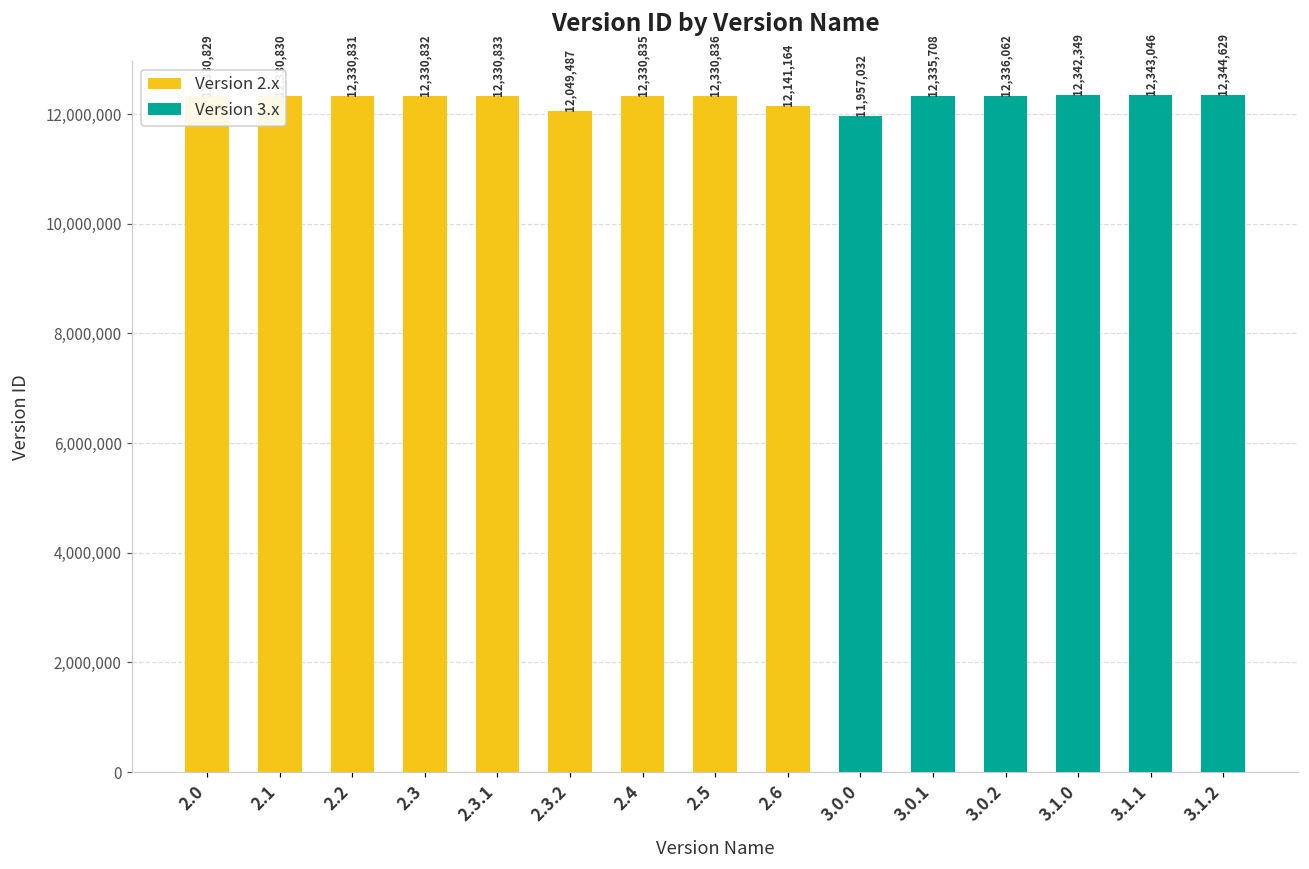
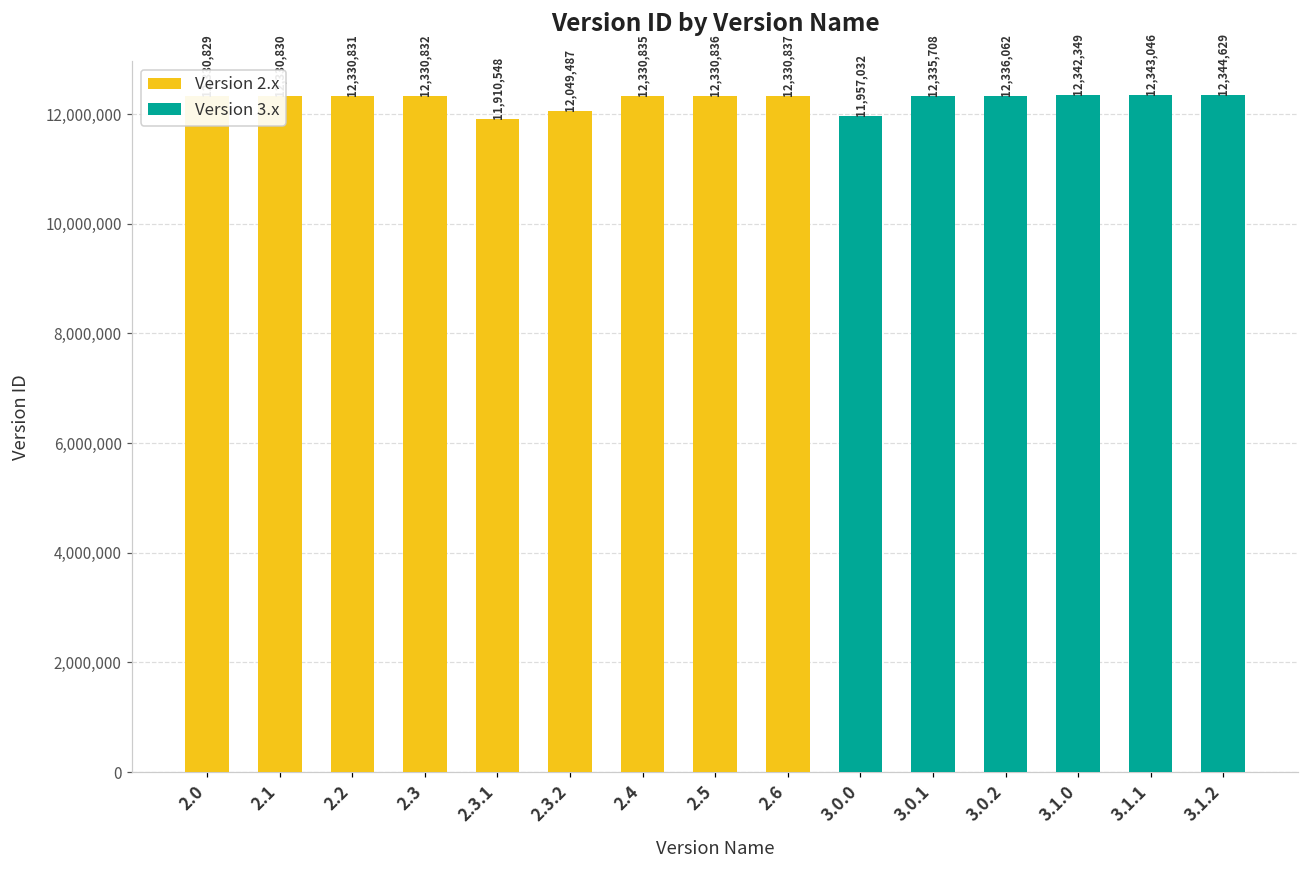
Version 2.x, 2.3.1: 12,330,833 -> 11,910,548
Version 2.x, 2.6: 12,141,164 -> 12,330,837
